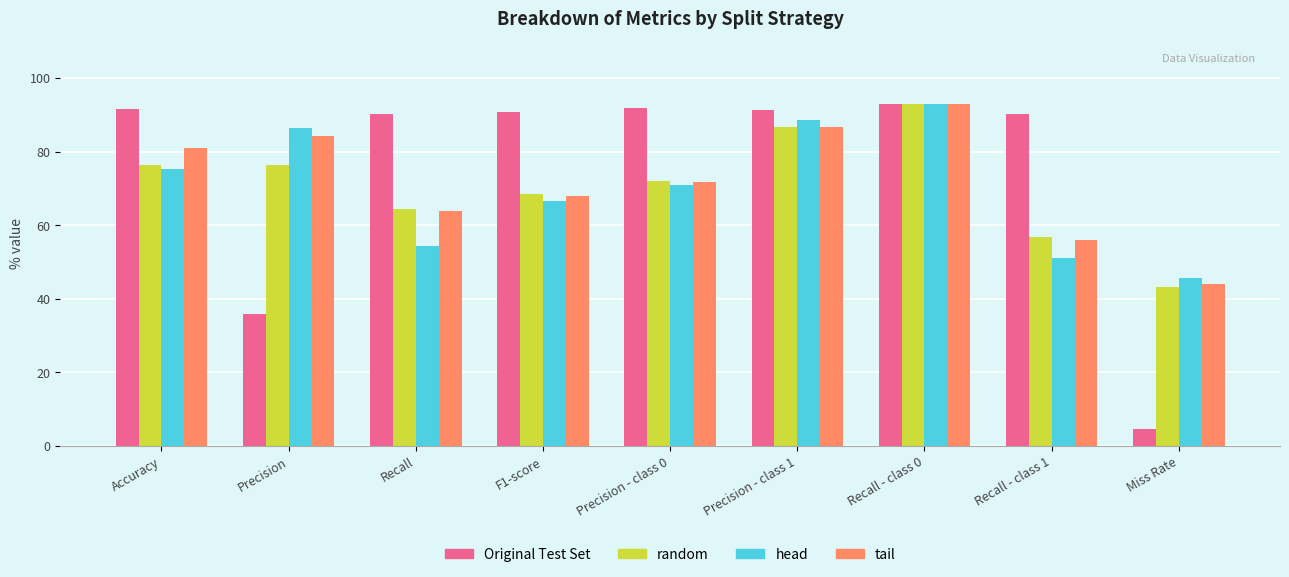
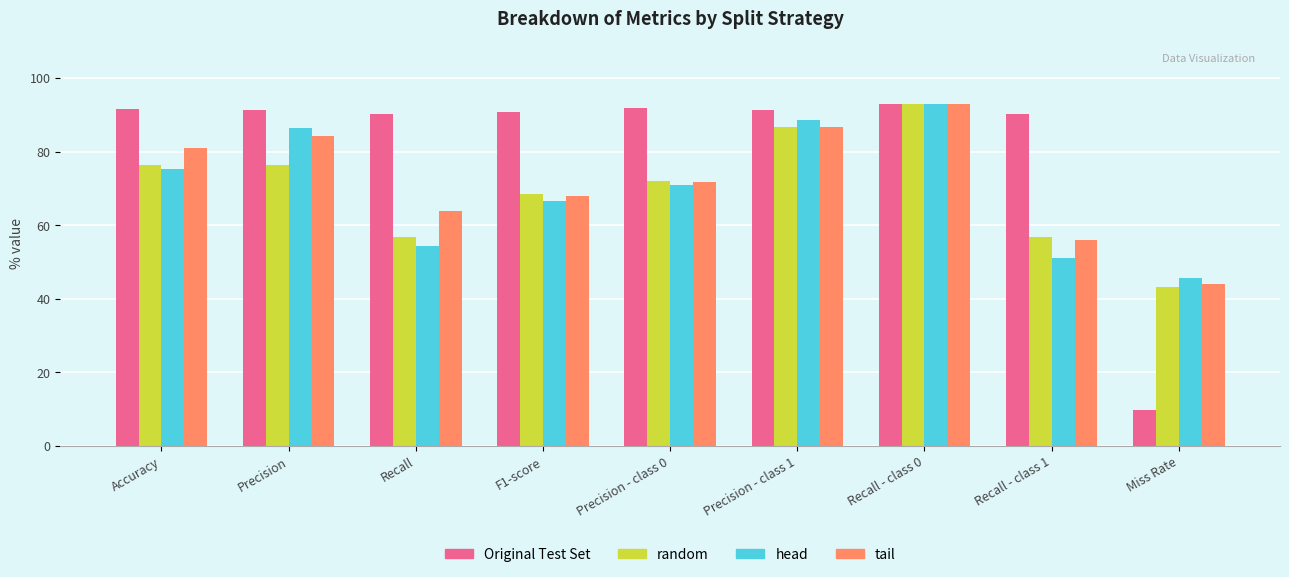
Original Test Set, Precision: 36 -> 91
random, Recall: 65 -> 57
Original Test Set, Miss Rate: 5 -> 10
